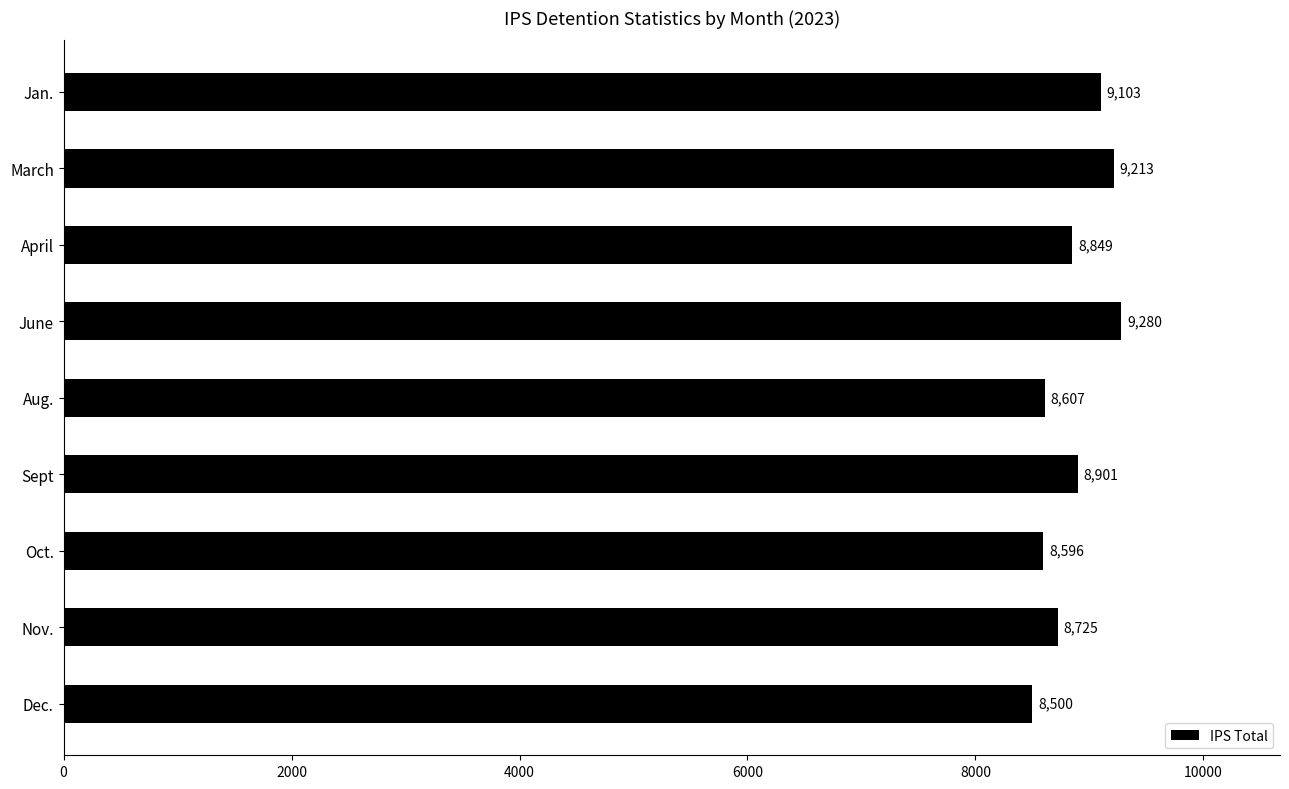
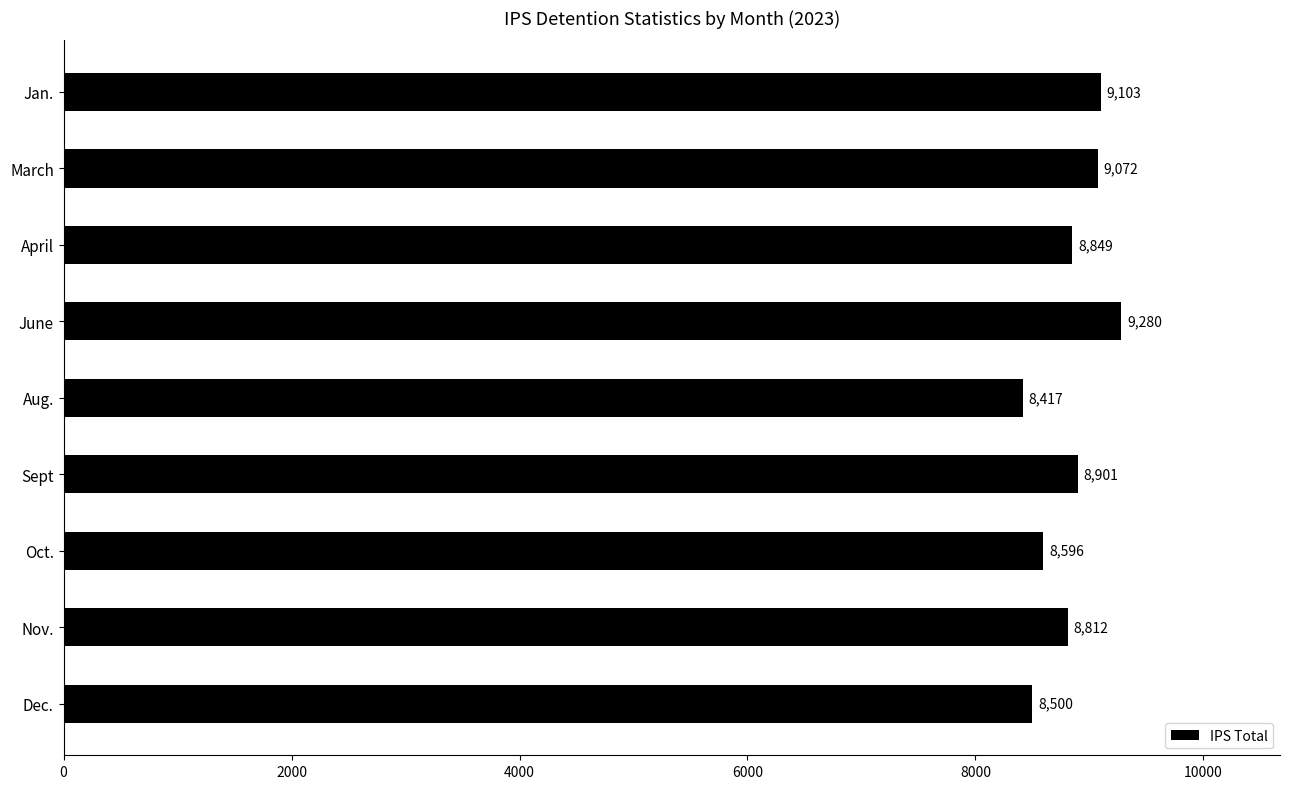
March: 9,213 -> 9,072
Aug.: 8,607 -> 8,417
Nov.: 8,725 -> 8,812
